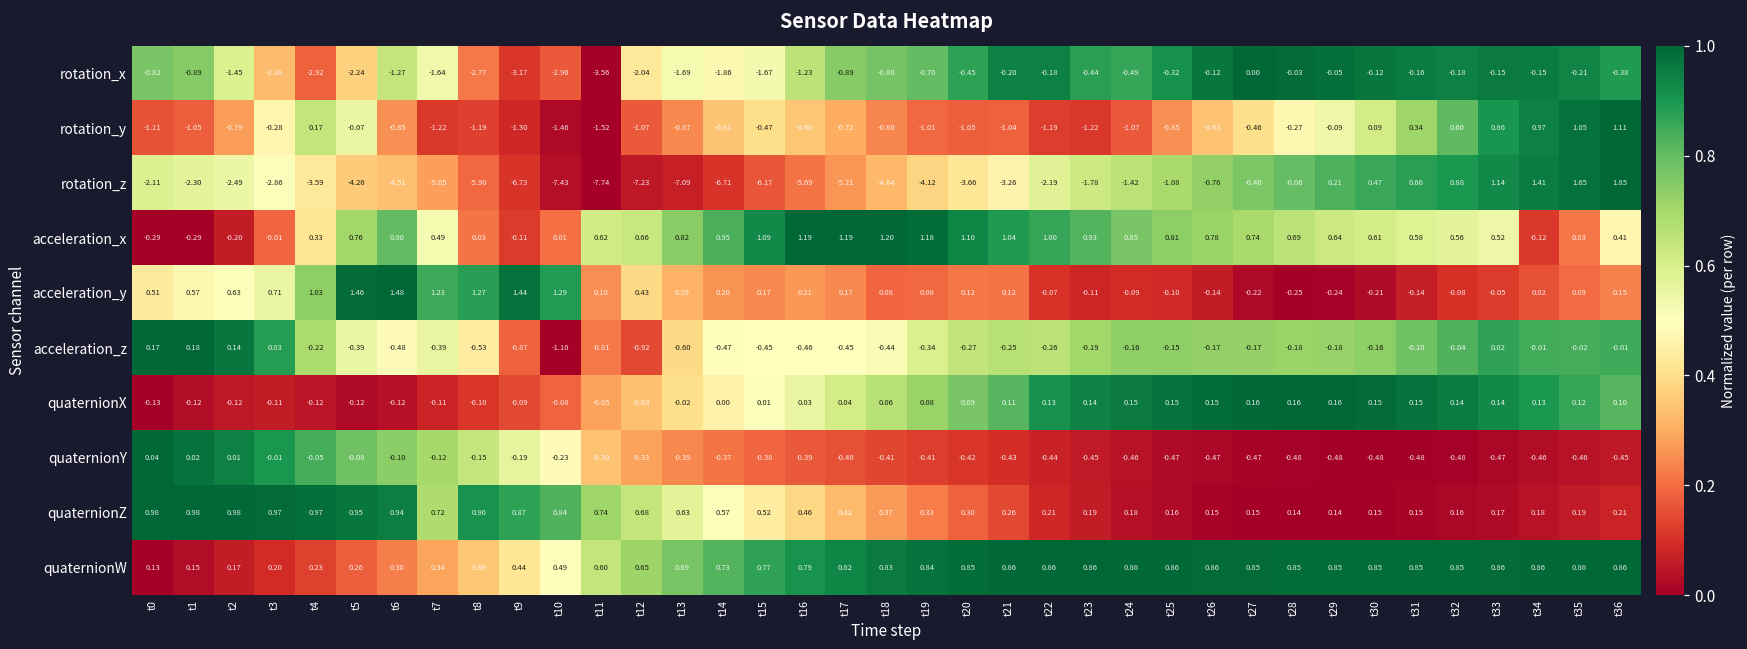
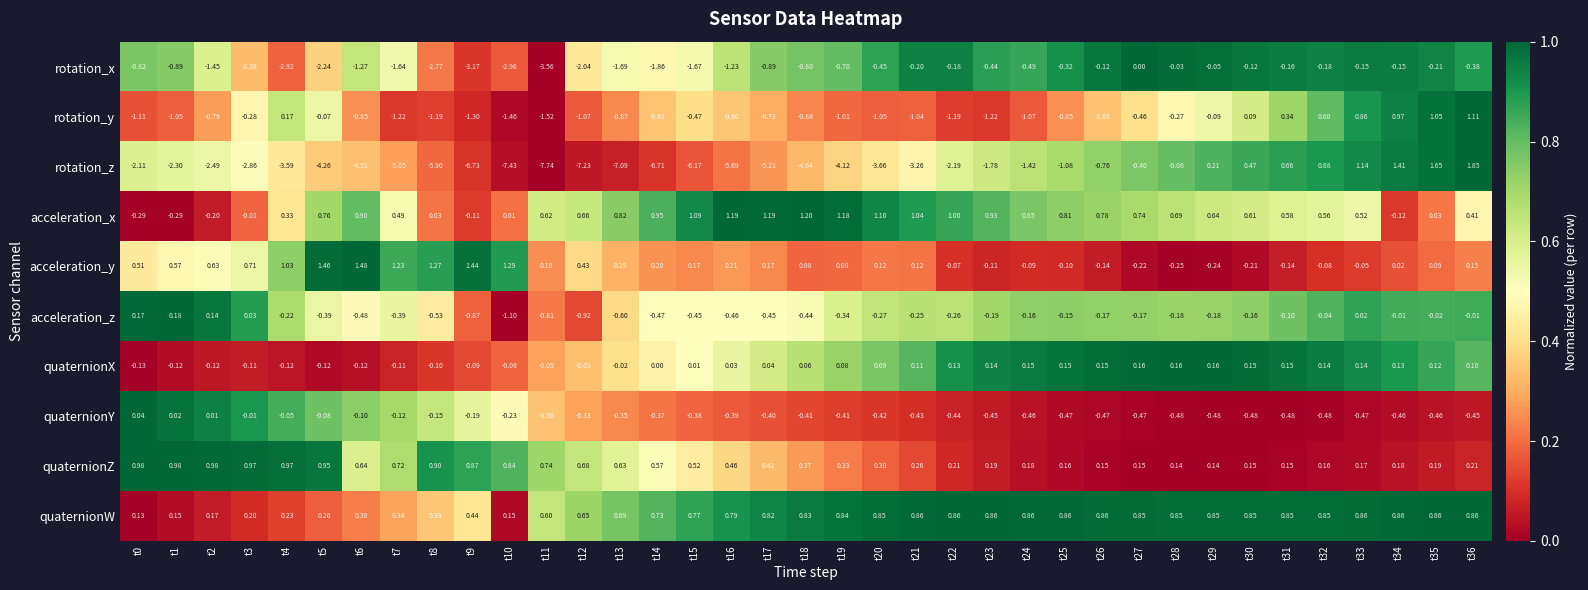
quaternionZ, t6: 0.94 -> 0.64
quaternionW, t10: 0.49 -> 0.15
